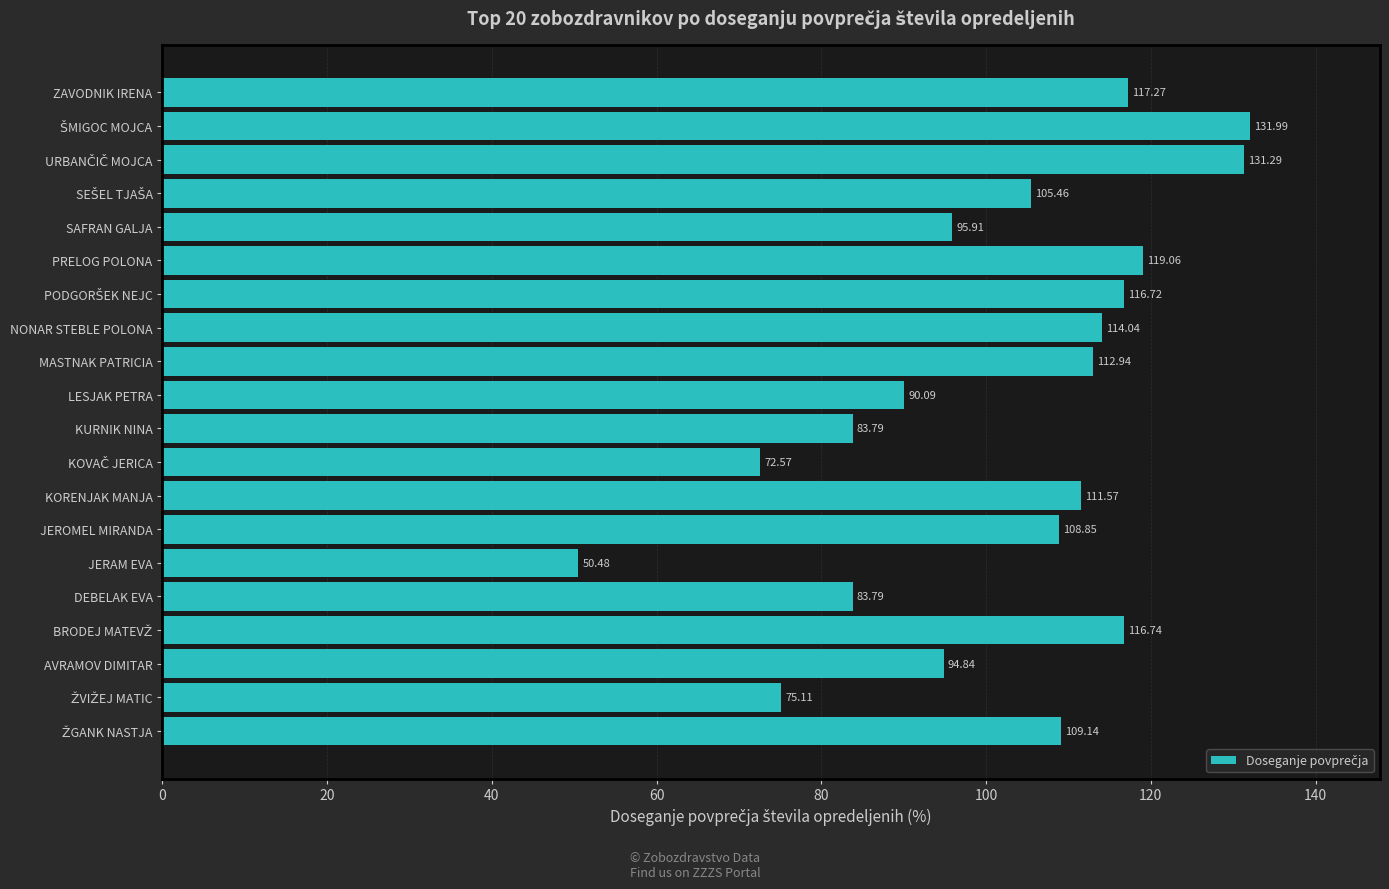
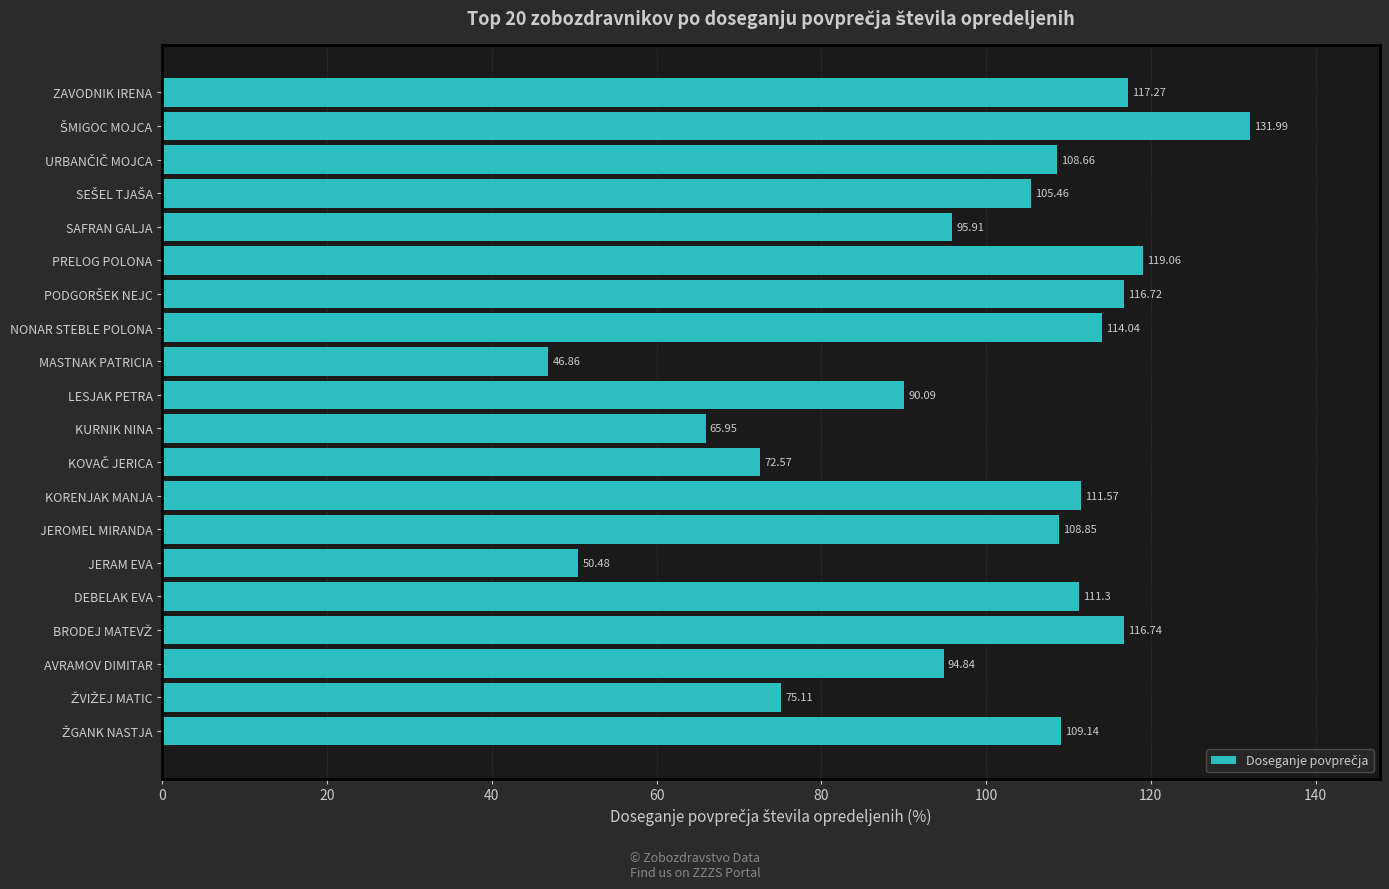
URBANČIČ MOJCA: 131.29 -> 108.66
MASTNAK PATRICIA: 112.94 -> 46.86
KURNIK NINA: 83.79 -> 65.95
DEBELAK EVA: 83.79 -> 111.3
